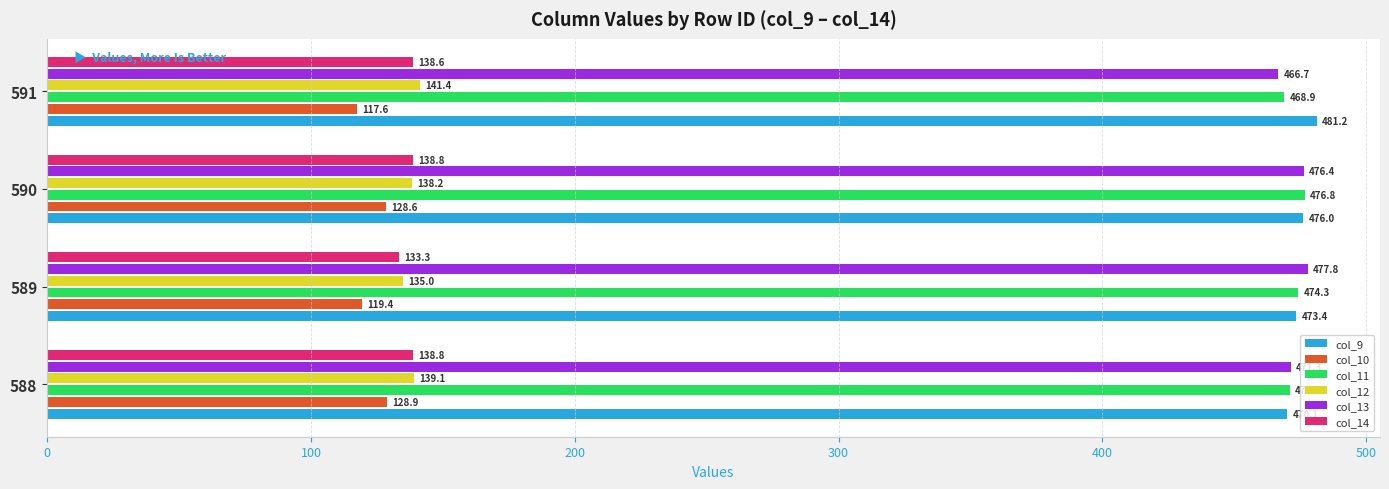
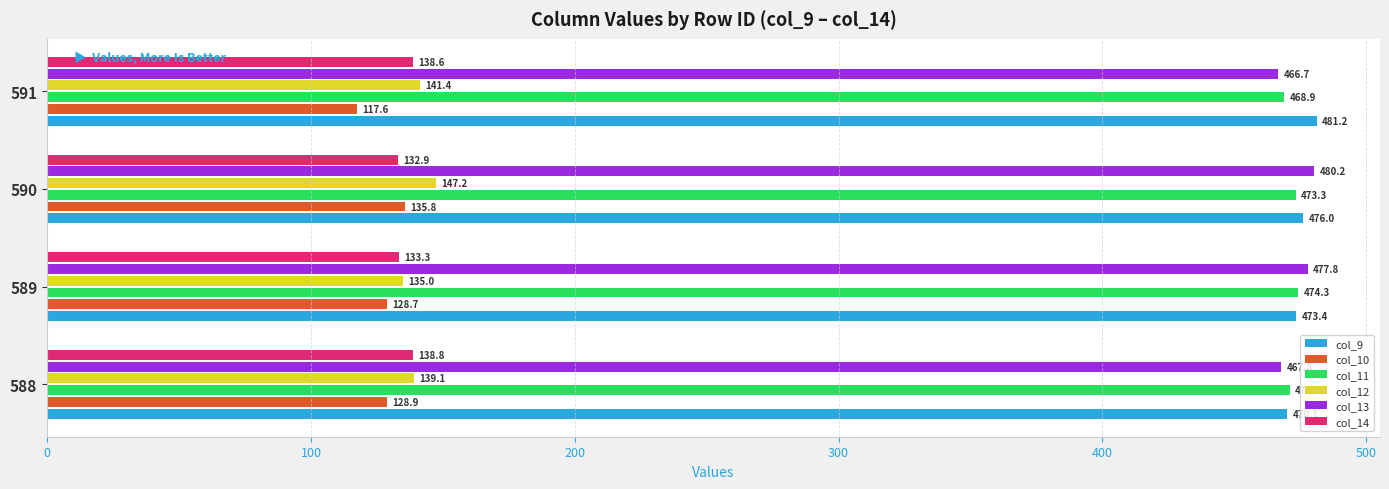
col_14, 590: 138.8 -> 132.9
col_13, 590: 476.4 -> 480.2
col_12, 590: 138.2 -> 147.2
col_11, 590: 476.8 -> 473.3
col_10, 590: 128.6 -> 135.8
col_10, 589: 119.4 -> 128.7
col_13, 588: 471 -> 468
